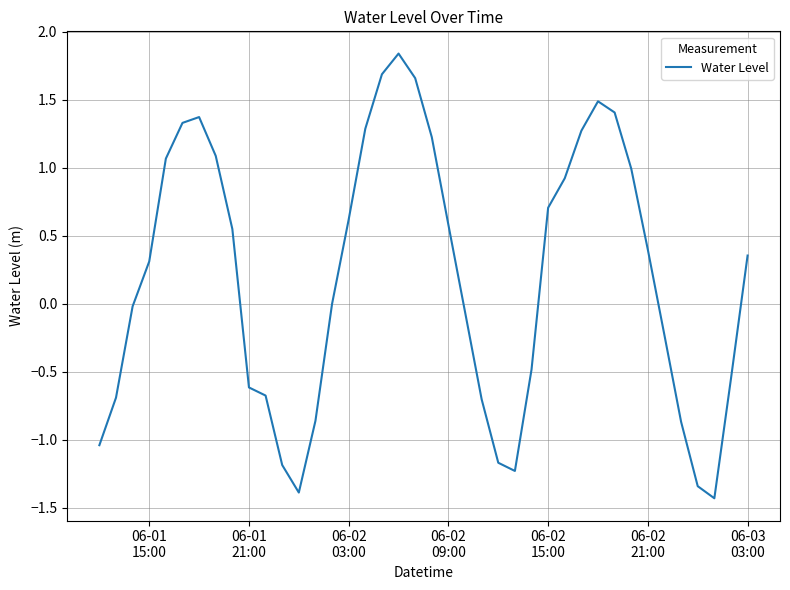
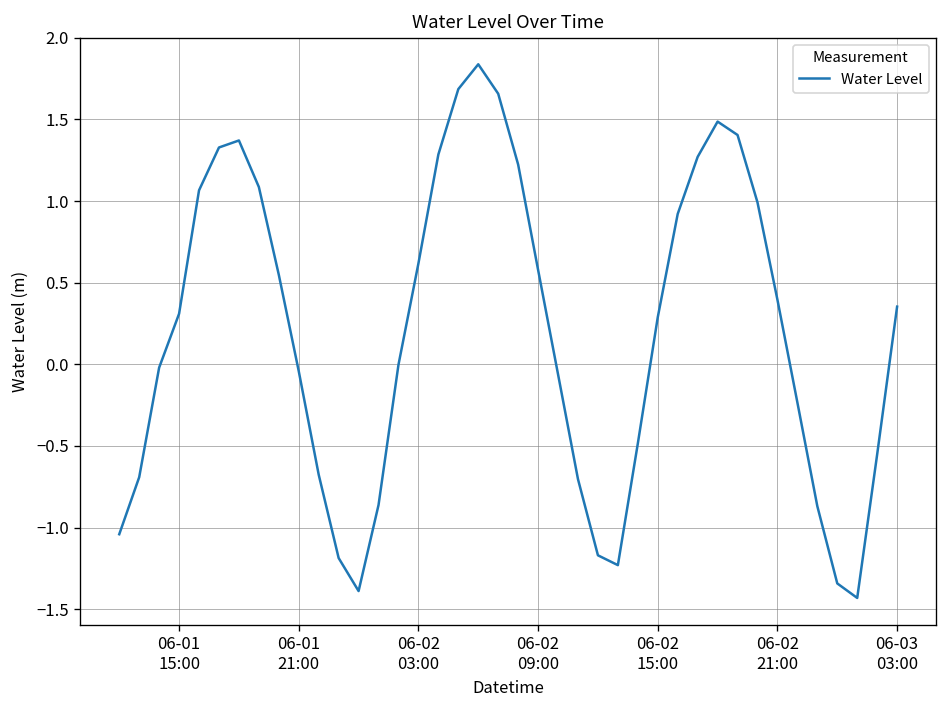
06-01 21:00: -0.62 -> -0.04
06-02 15:00: 0.70 -> 0.29
